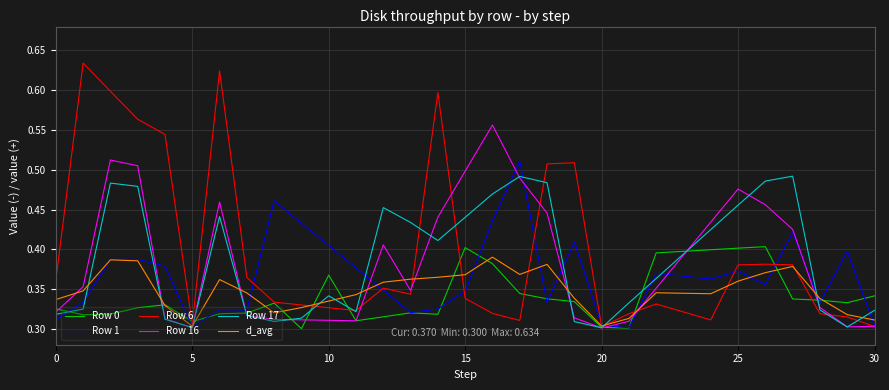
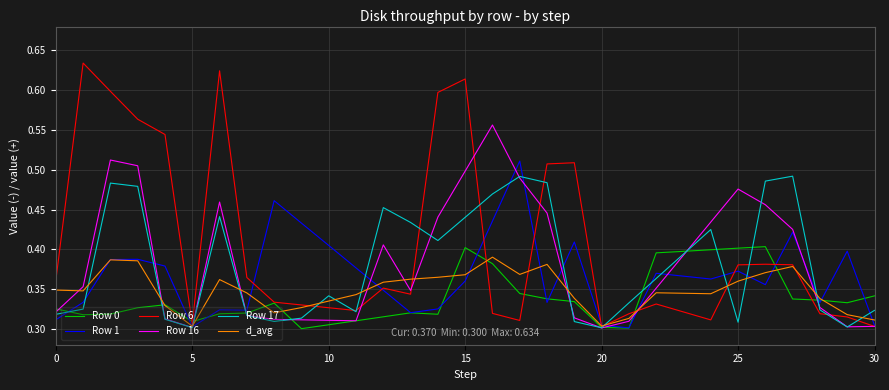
d_avg, 0: 0.34 -> 0.35
Row 0, 10: 0.37 -> 0.31
Row 1, 15: 0.35 -> 0.36
Row 6, 15: 0.34 -> 0.61
Row 17, 25: 0.46 -> 0.31
